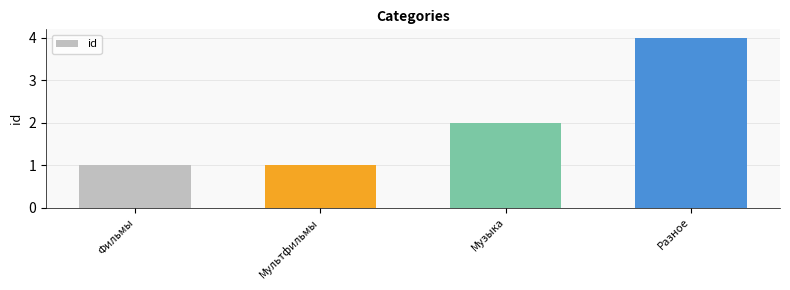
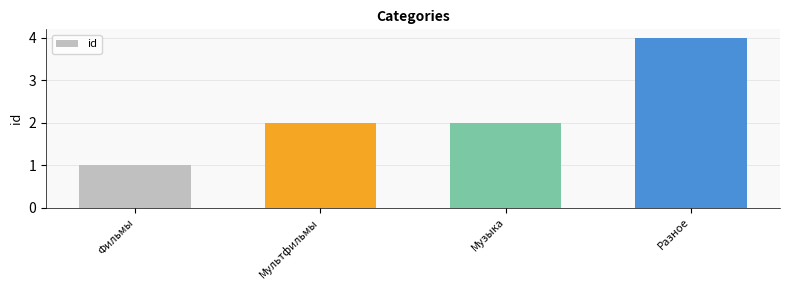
Мультфильмы: 1 -> 2
